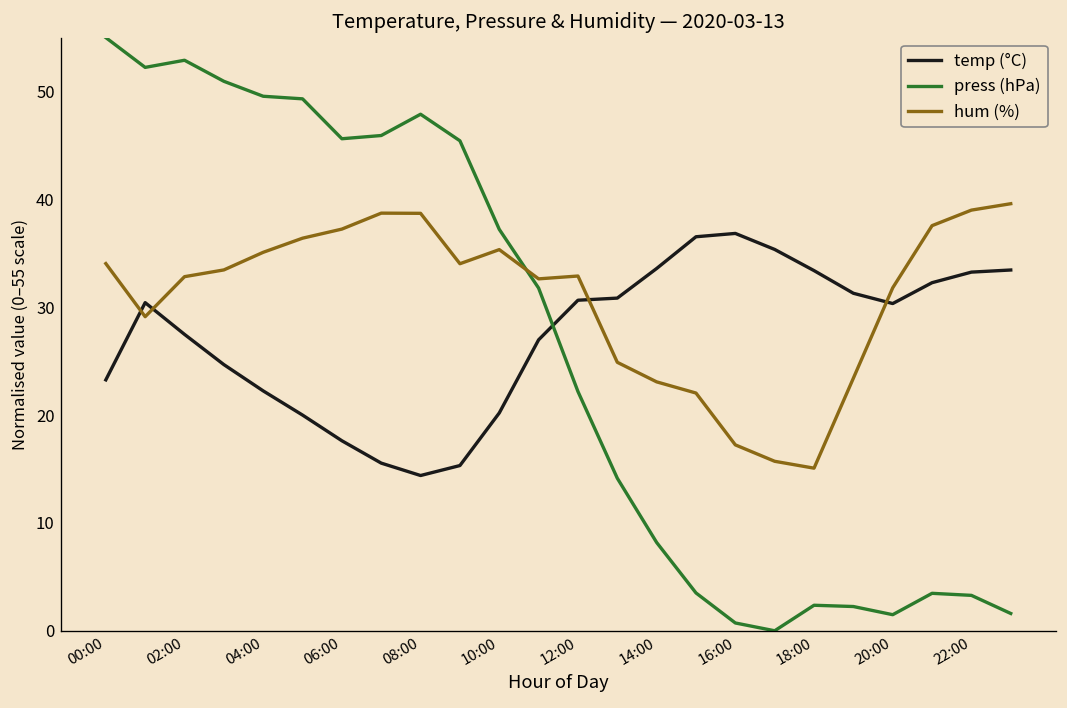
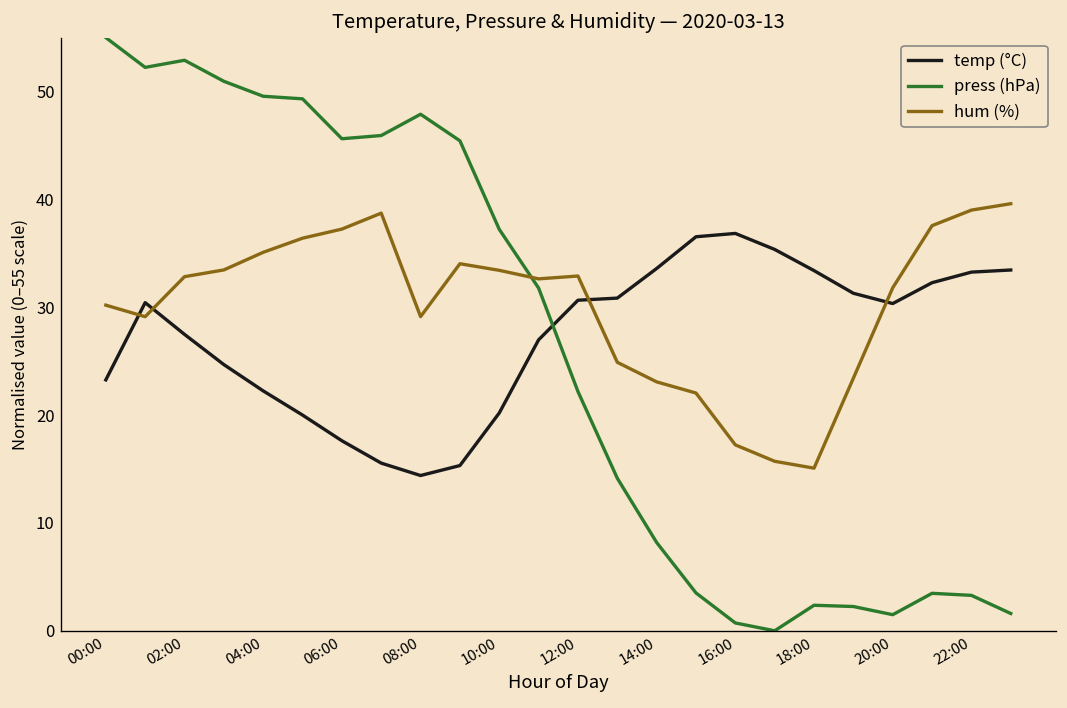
hum (%), 00:00: 34 -> 30
hum (%), 08:00: 39 -> 29
hum (%), 10:00: 35 -> 33
